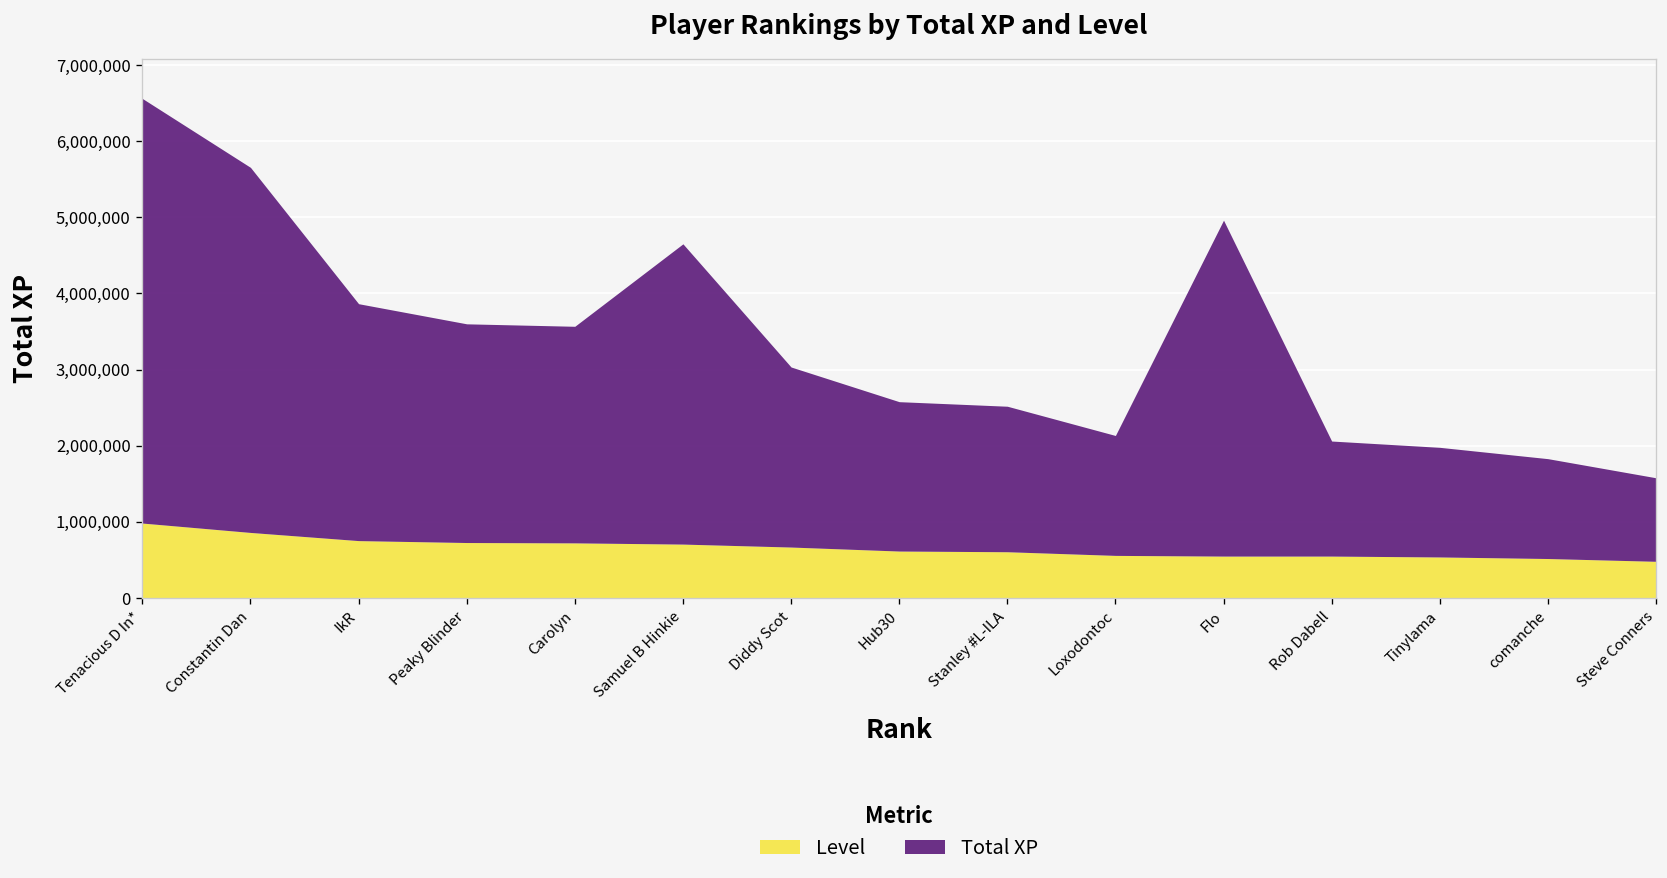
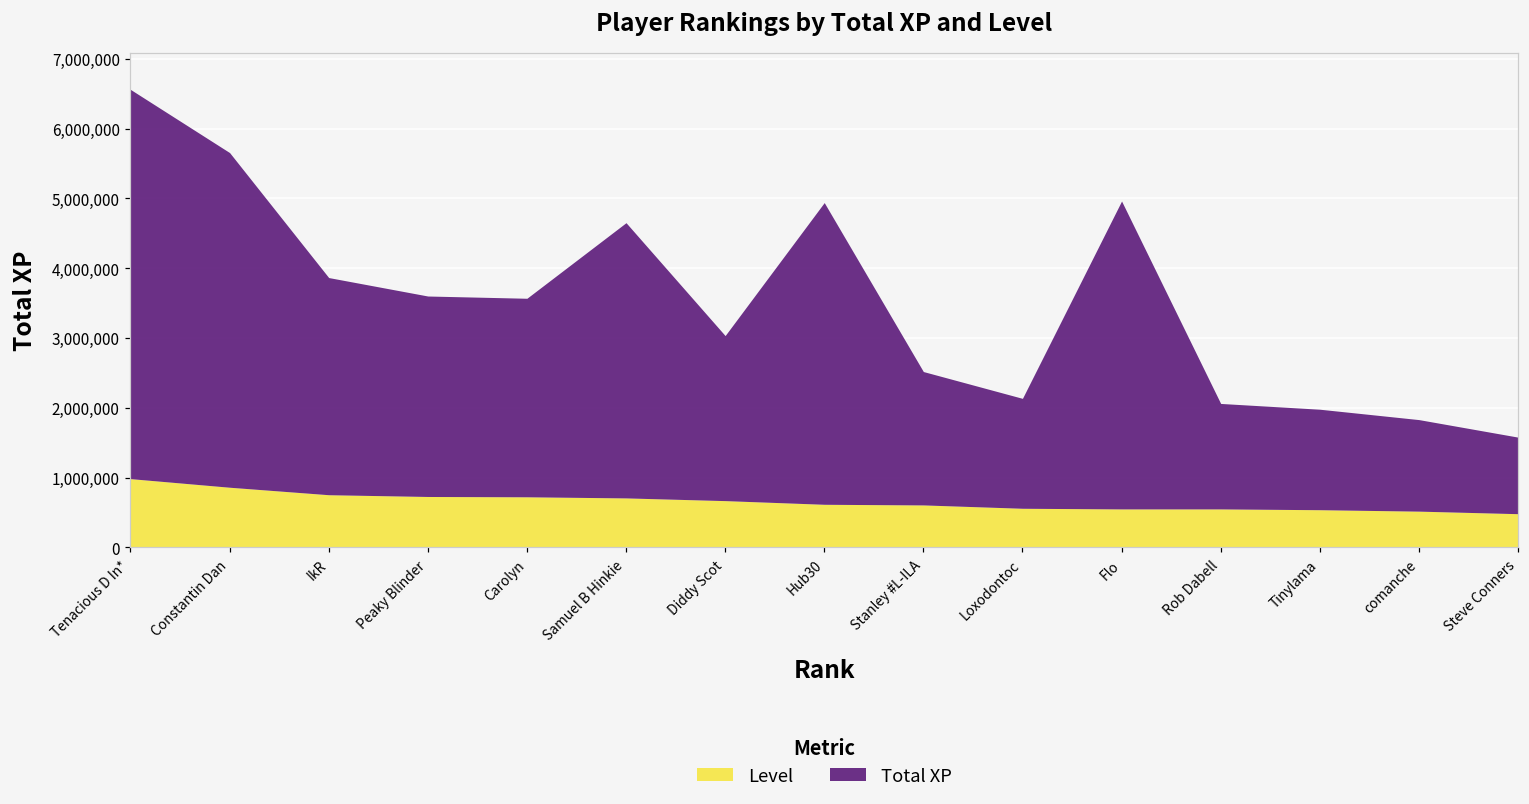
Total XP, Hub30: 2,600,000 -> 4,900,000
